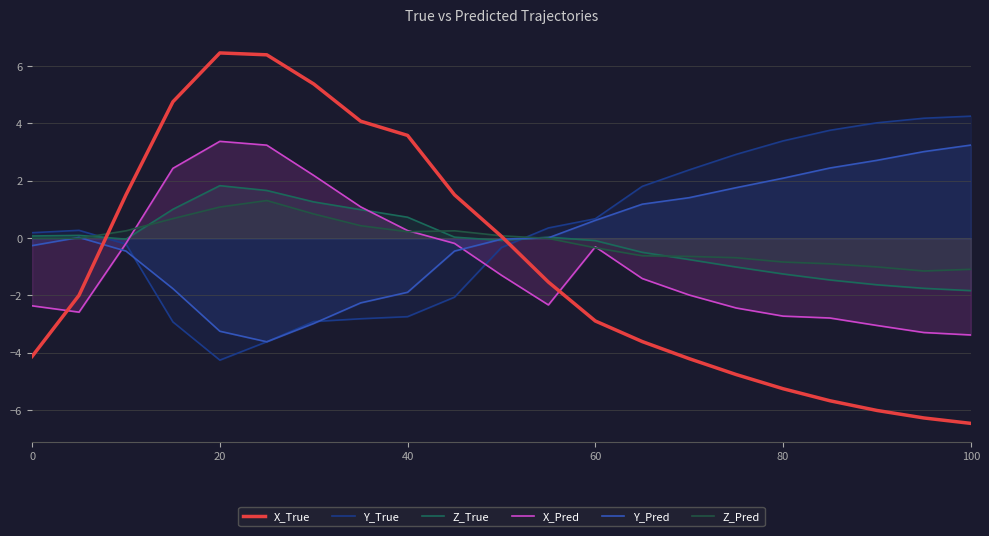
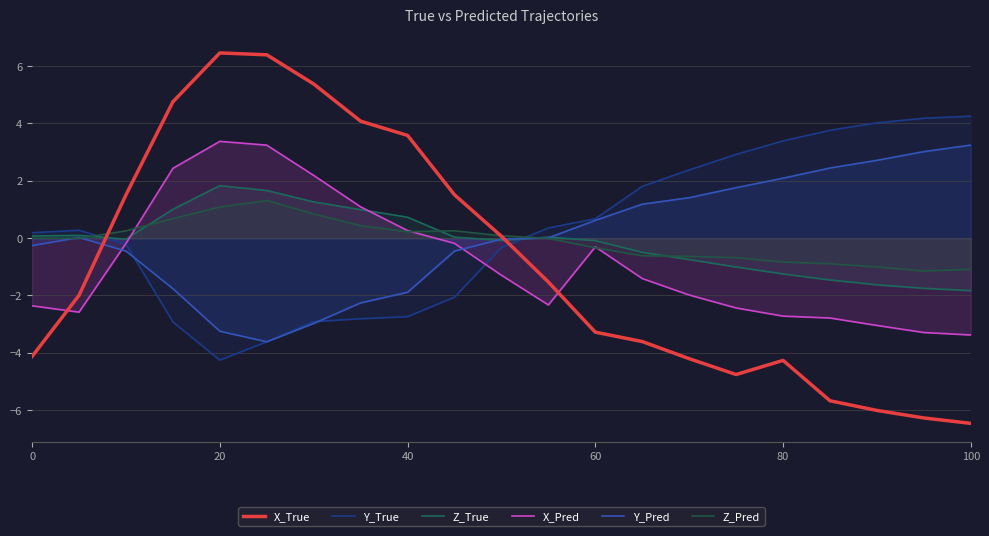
X_True, 60: -2.9 -> -3.3
X_True, 80: -5.3 -> -4.3
